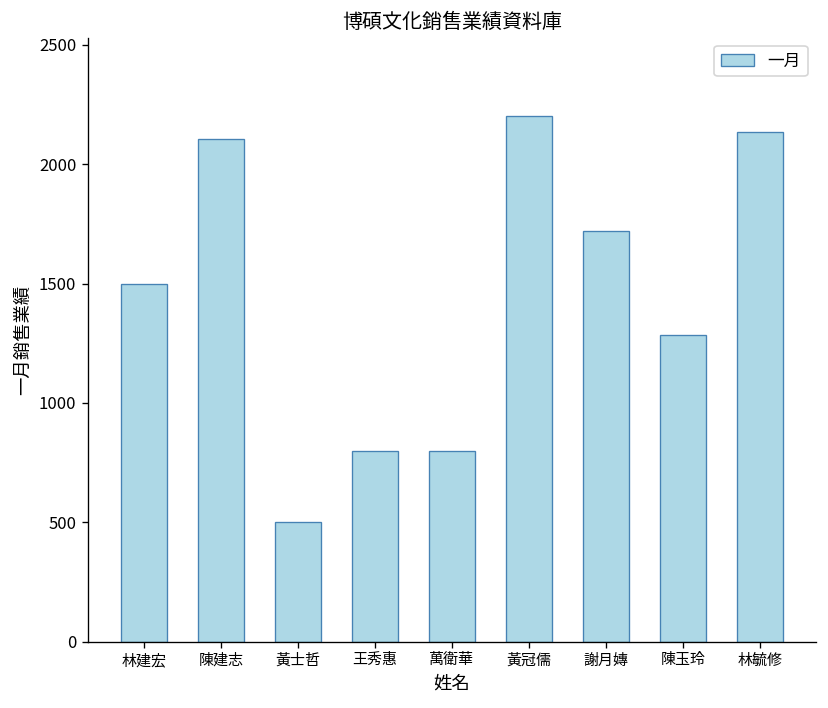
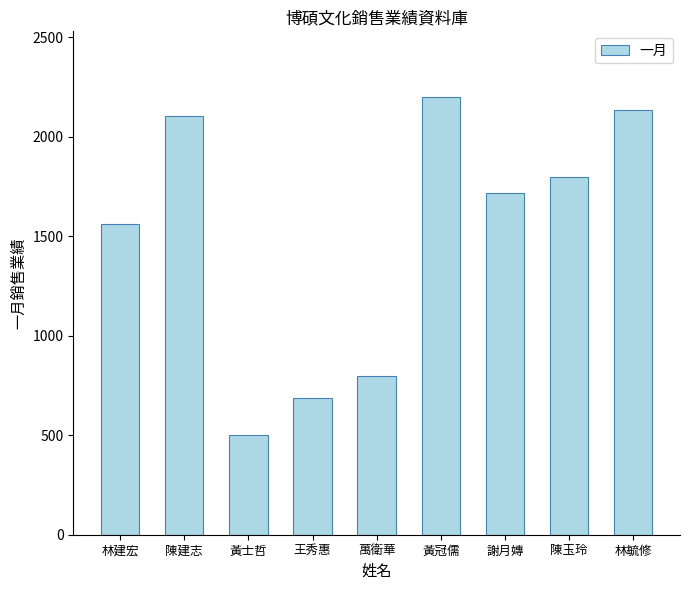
林建宏: 1500 -> 1560
王秀惠: 800 -> 690
陳玉玲: 1290 -> 1800
